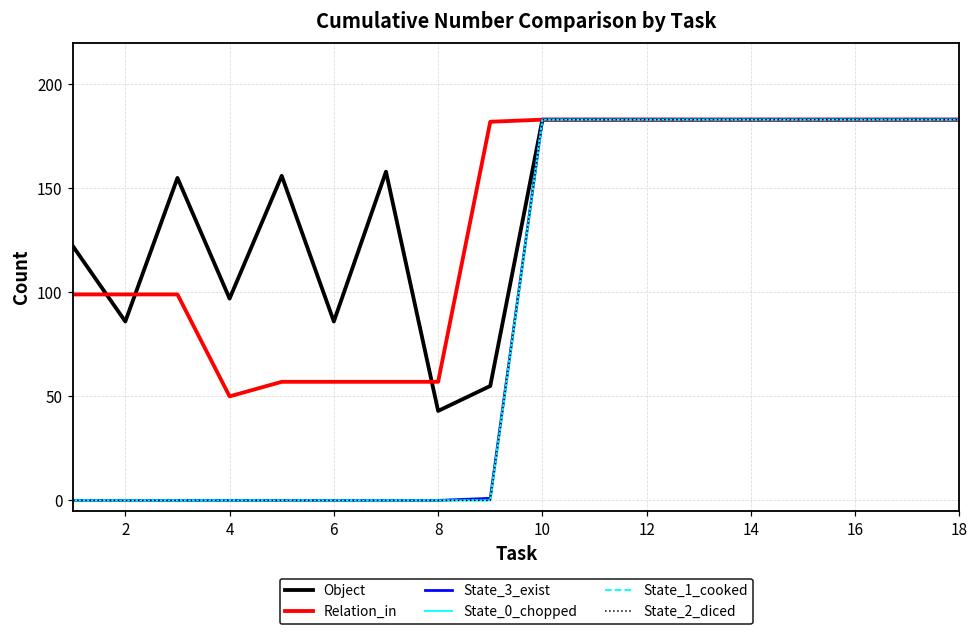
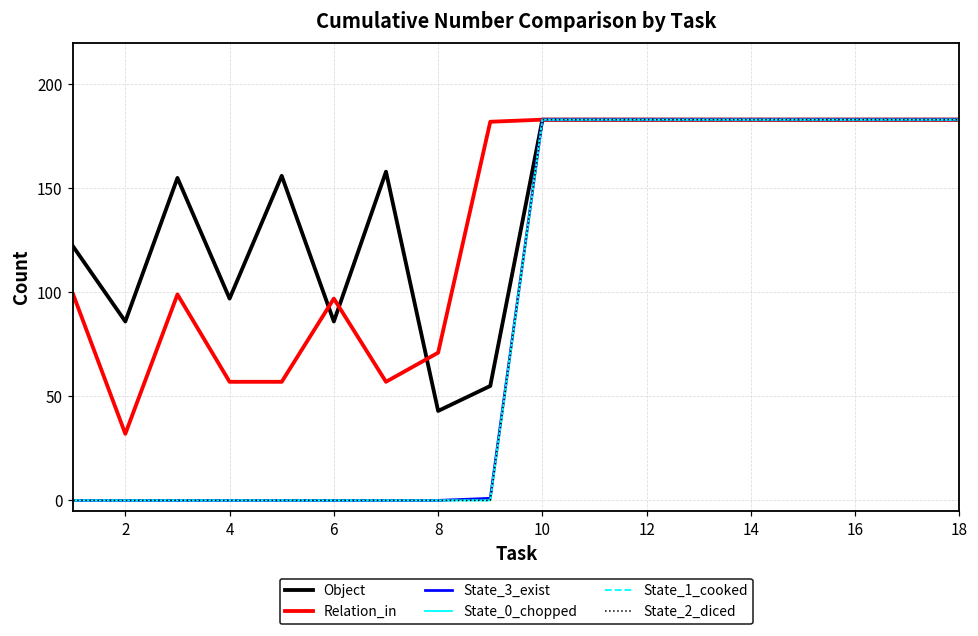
Relation_in, 2: 99 -> 32
Relation_in, 4: 50 -> 57
Relation_in, 6: 57 -> 97
Relation_in, 8: 57 -> 71
